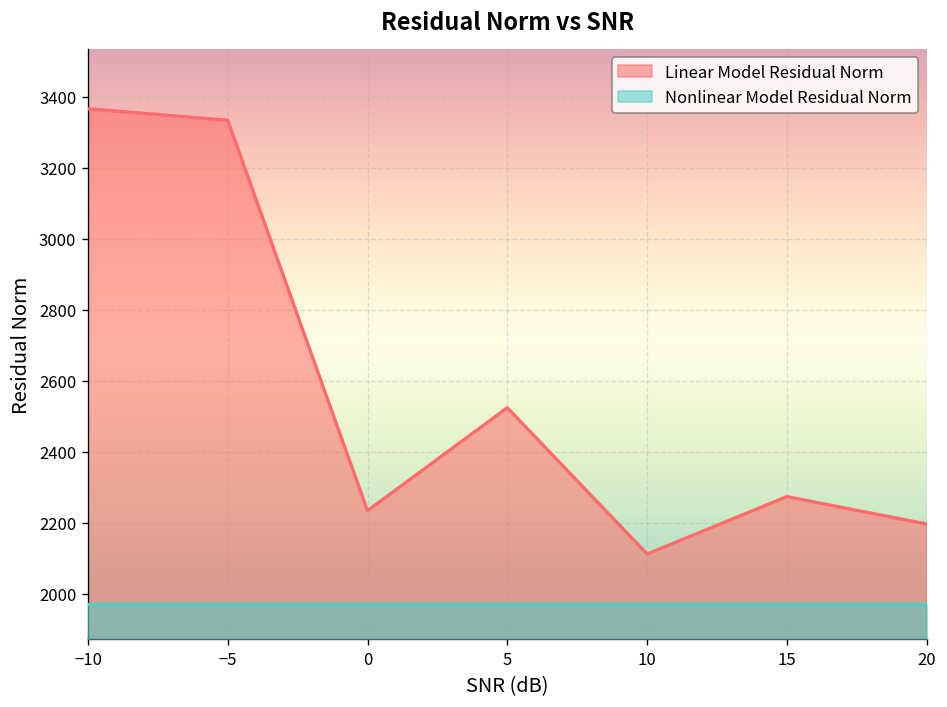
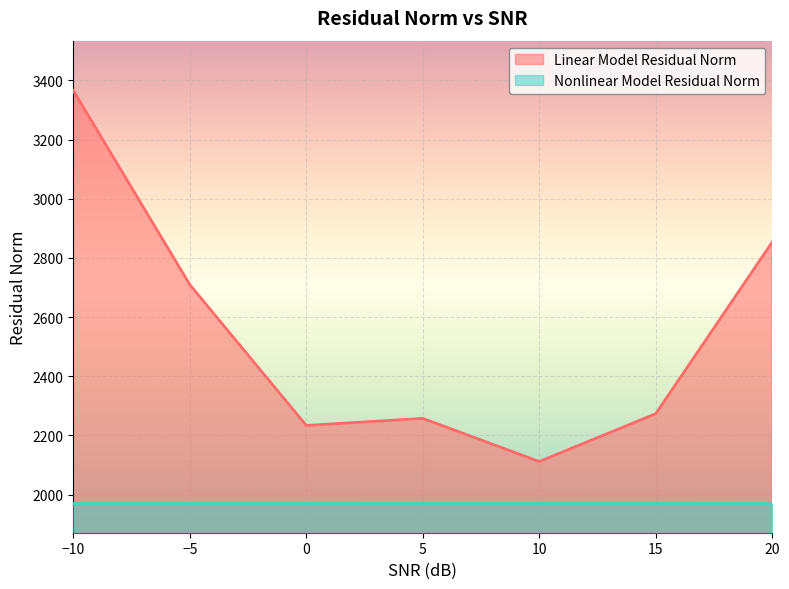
Linear Model Residual Norm, −5: 3330 -> 2710
Linear Model Residual Norm, 5: 2520 -> 2260
Linear Model Residual Norm, 20: 2200 -> 2850
